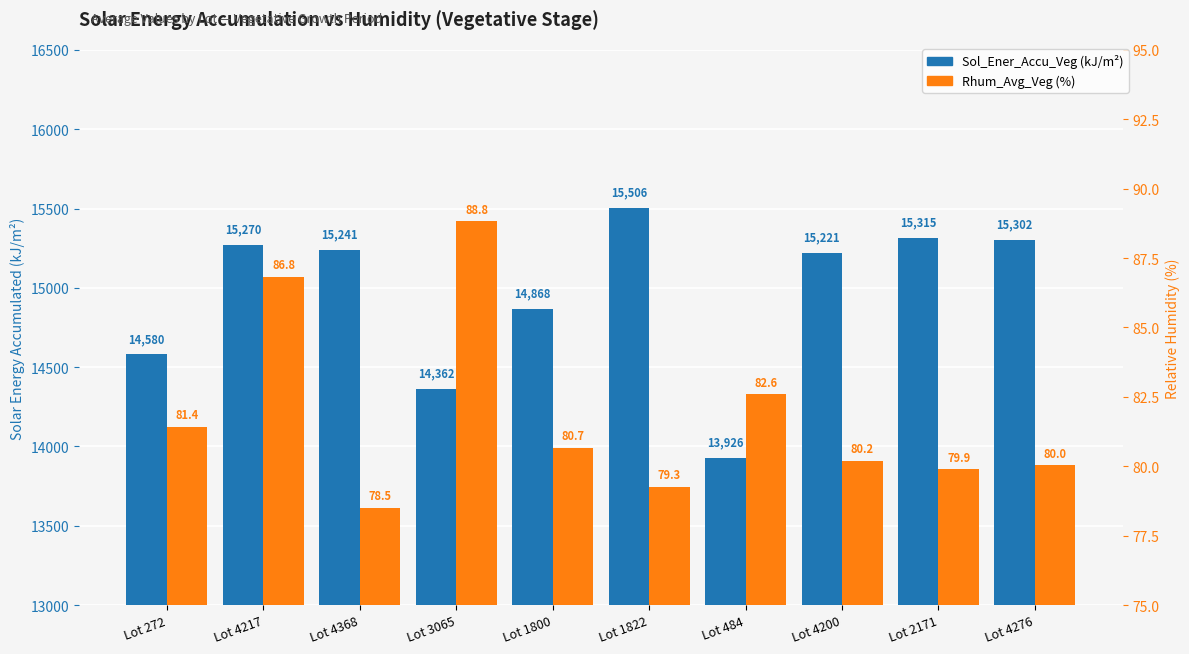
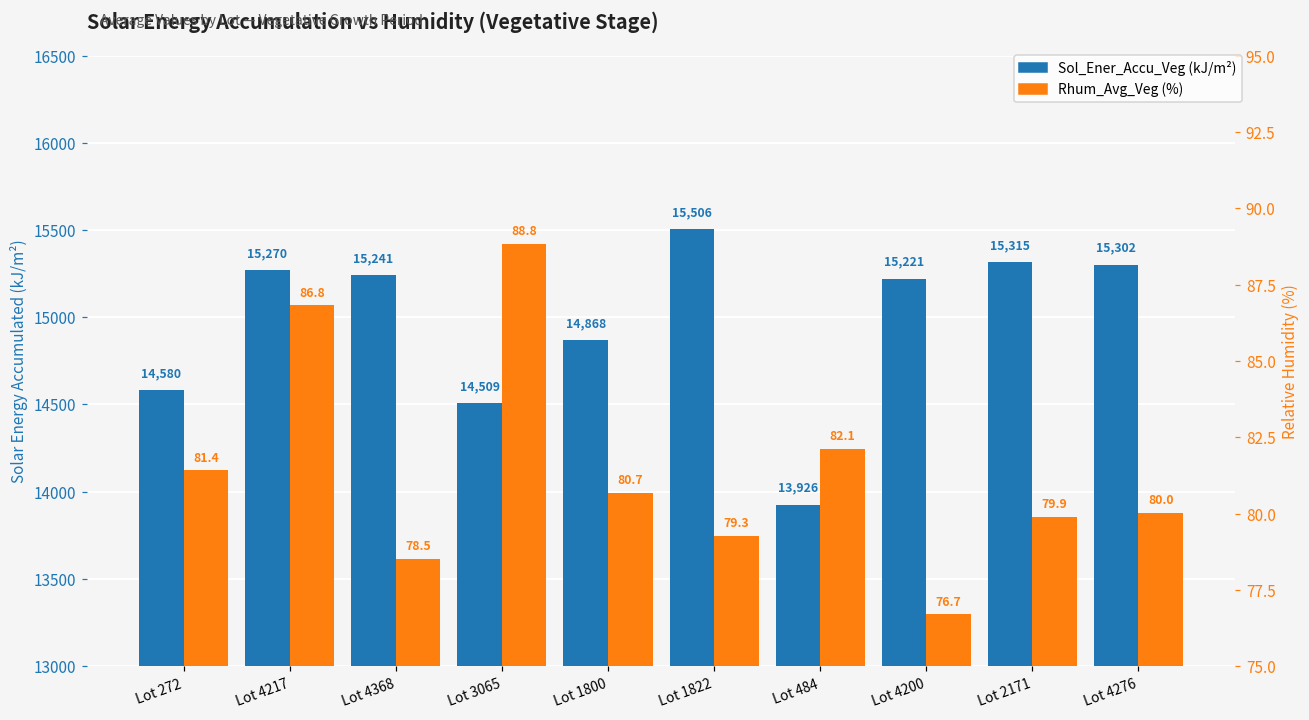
Sol_Ener_Accu_Veg (kJ/m²), Lot 3065: 14,362 -> 14,509
Rhum_Avg_Veg (%), Lot 484: 82.6 -> 82.1
Rhum_Avg_Veg (%), Lot 4200: 80.2 -> 76.7
